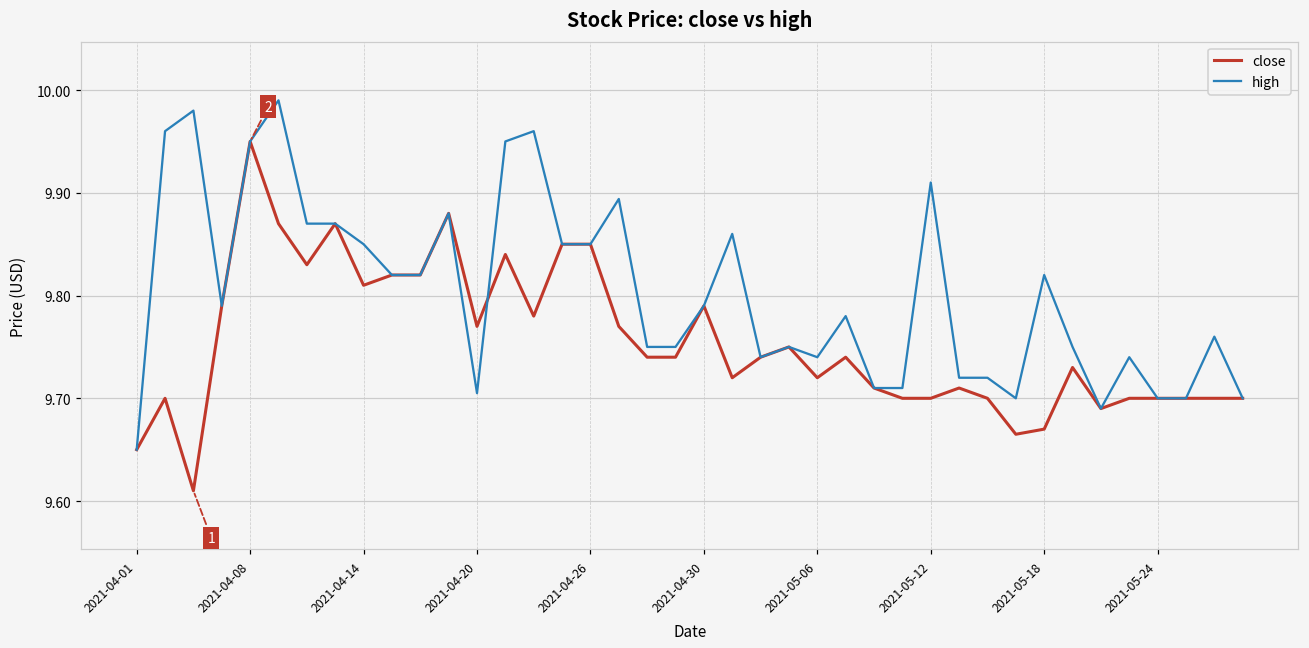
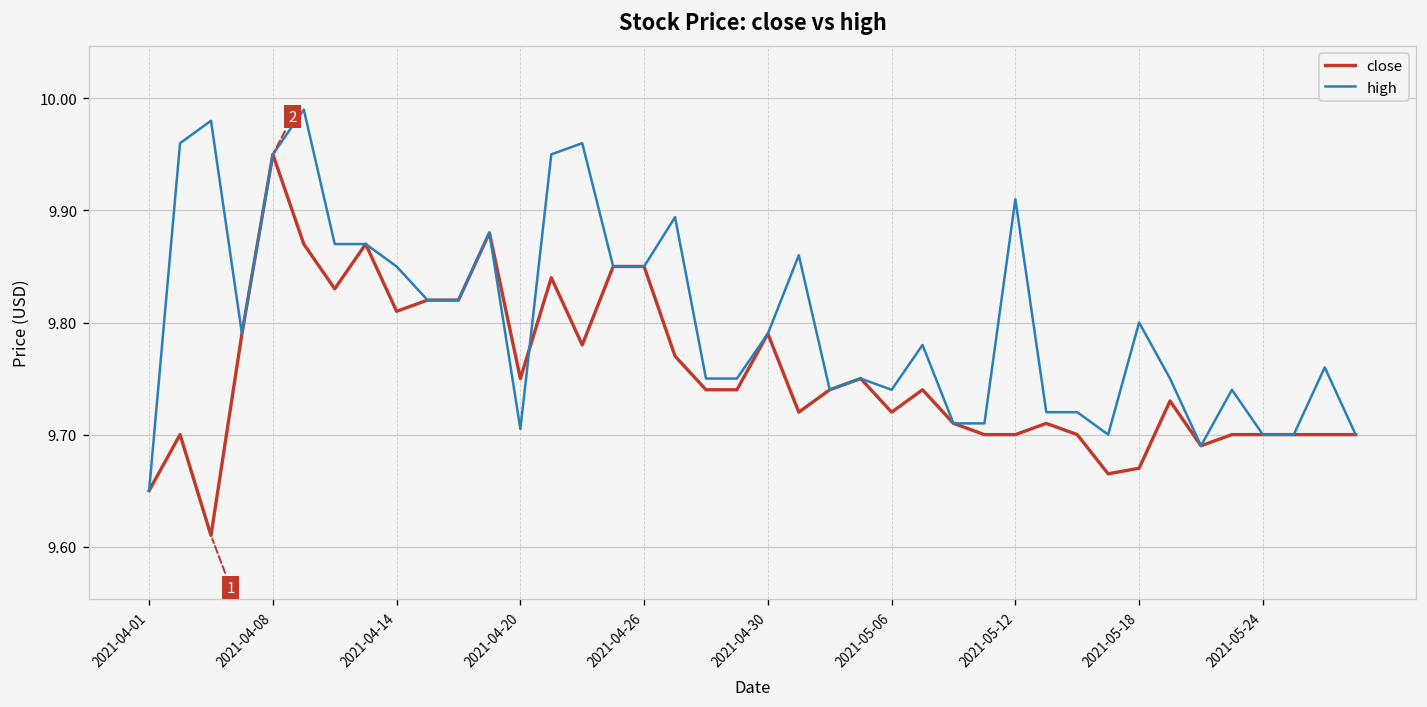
close, 2021-04-20: 9.77 -> 9.75
high, 2021-05-18: 9.82 -> 9.80
